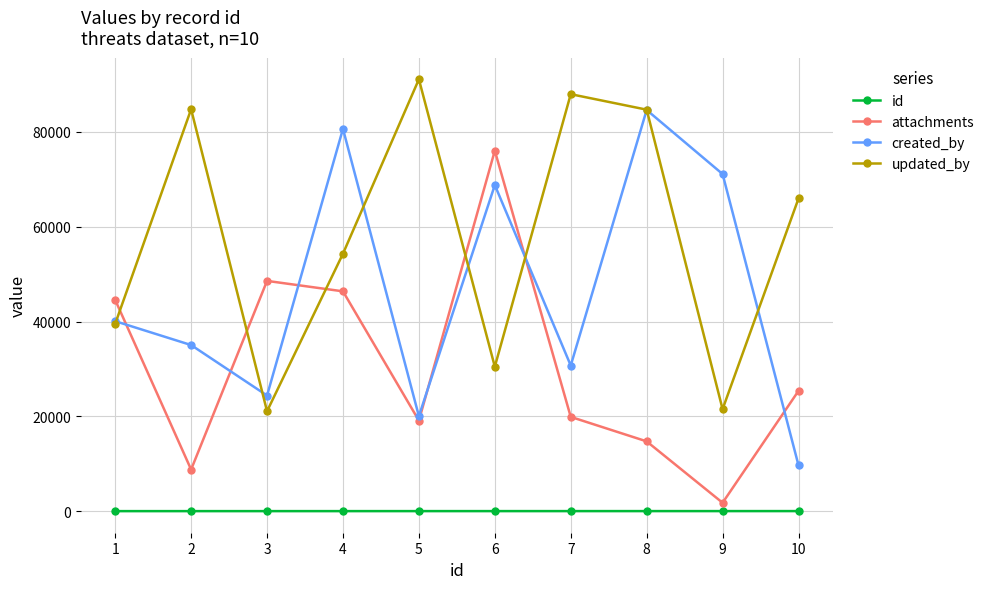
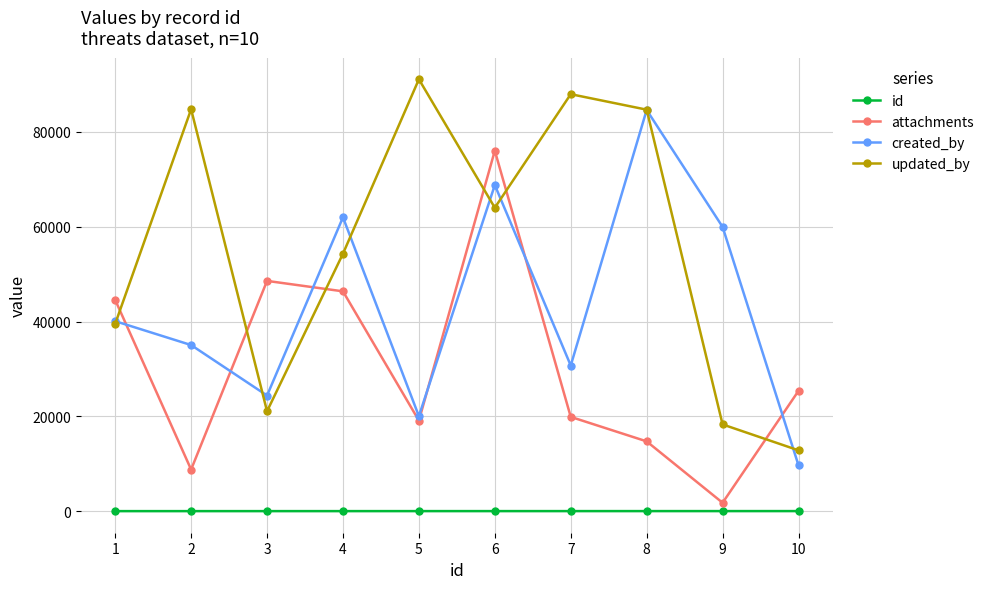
created_by, 4: 81000 -> 62000
updated_by, 6: 30000 -> 64000
created_by, 9: 71000 -> 60000
updated_by, 9: 22000 -> 18000
updated_by, 10: 66000 -> 13000
